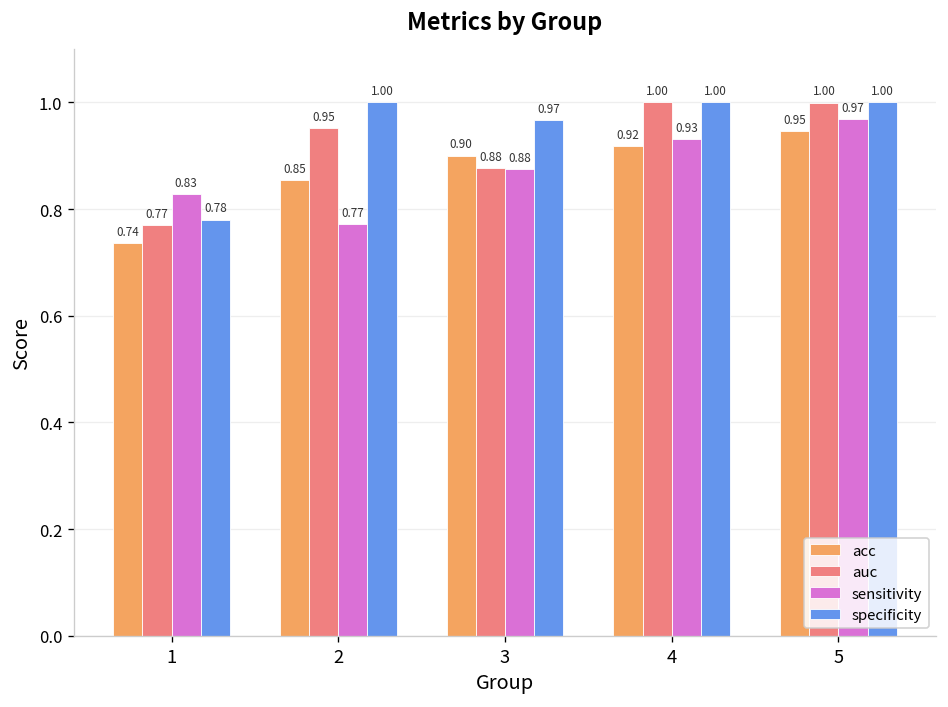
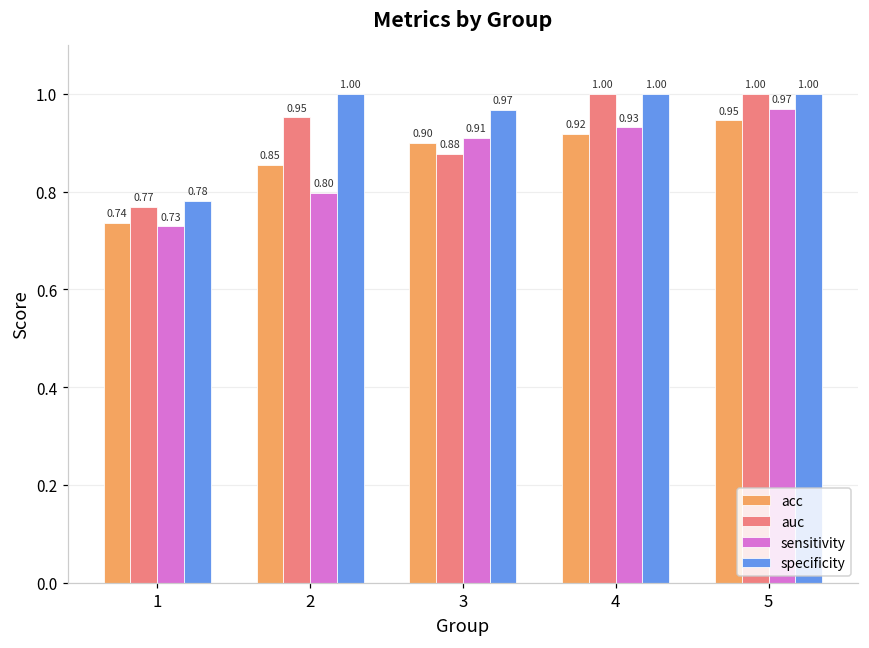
sensitivity, 1: 0.83 -> 0.73
sensitivity, 2: 0.77 -> 0.80
sensitivity, 3: 0.88 -> 0.91
